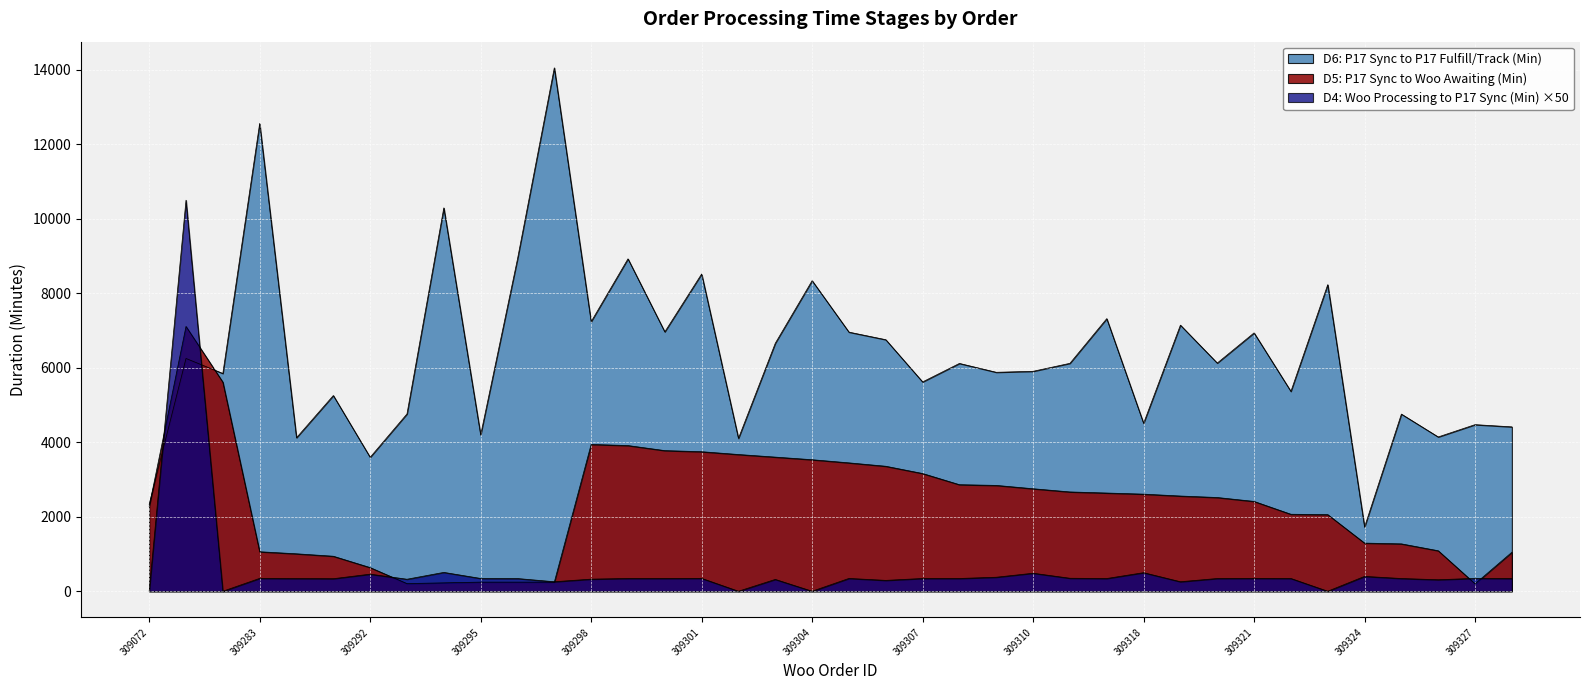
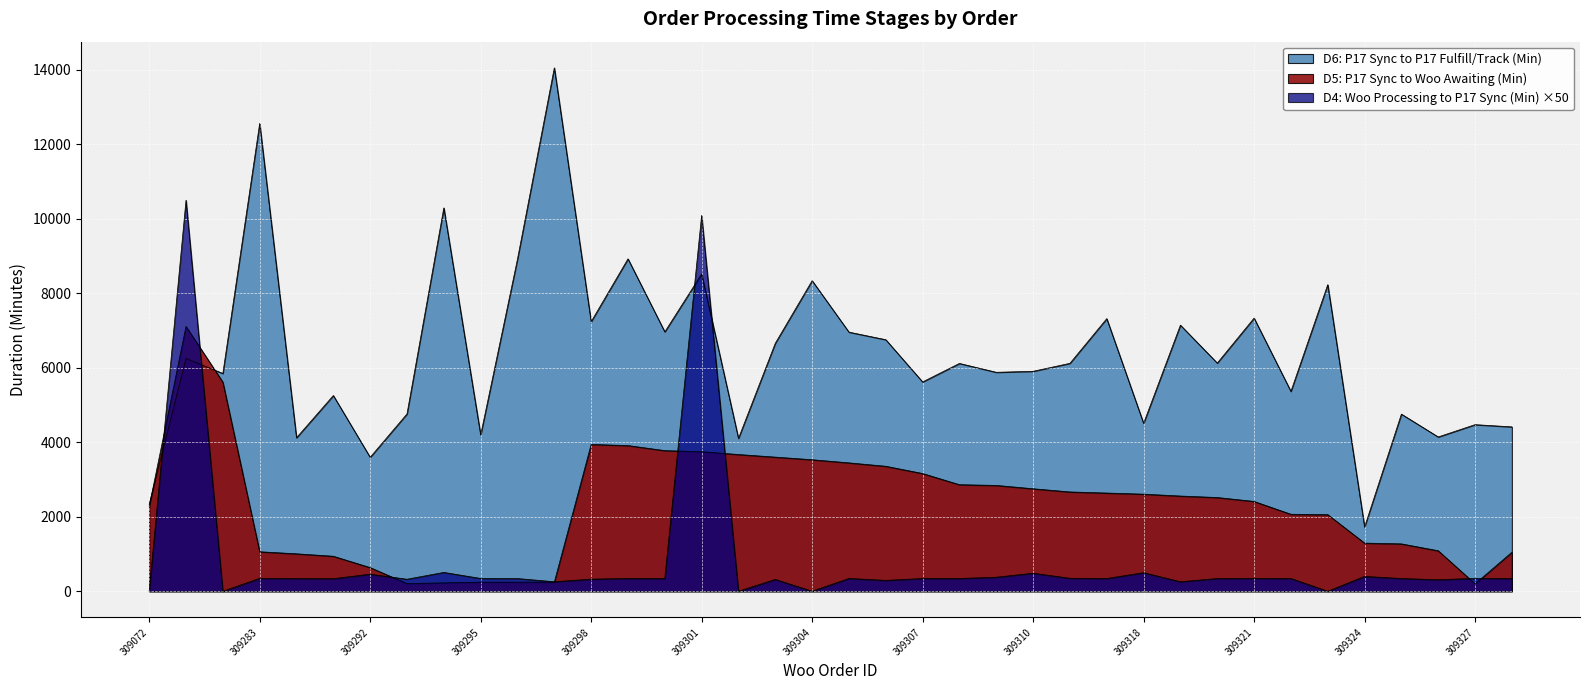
D4: Woo Processing to P17 Sync (Min) ×50, 309301: 300 -> 10100
D6: P17 Sync to P17 Fulfill/Track (Min), 309321: 6900 -> 7300
